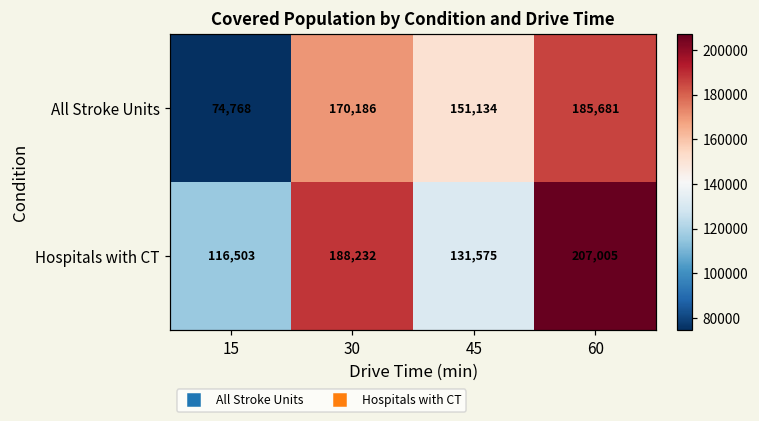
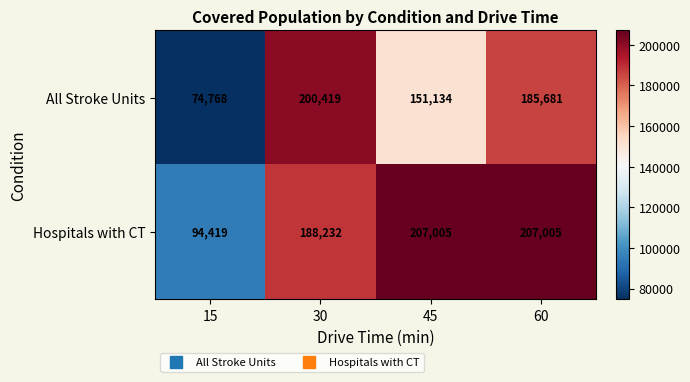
All Stroke Units, 30: 170,186 -> 200,419
Hospitals with CT, 15: 116,503 -> 94,419
Hospitals with CT, 45: 131,575 -> 207,005
